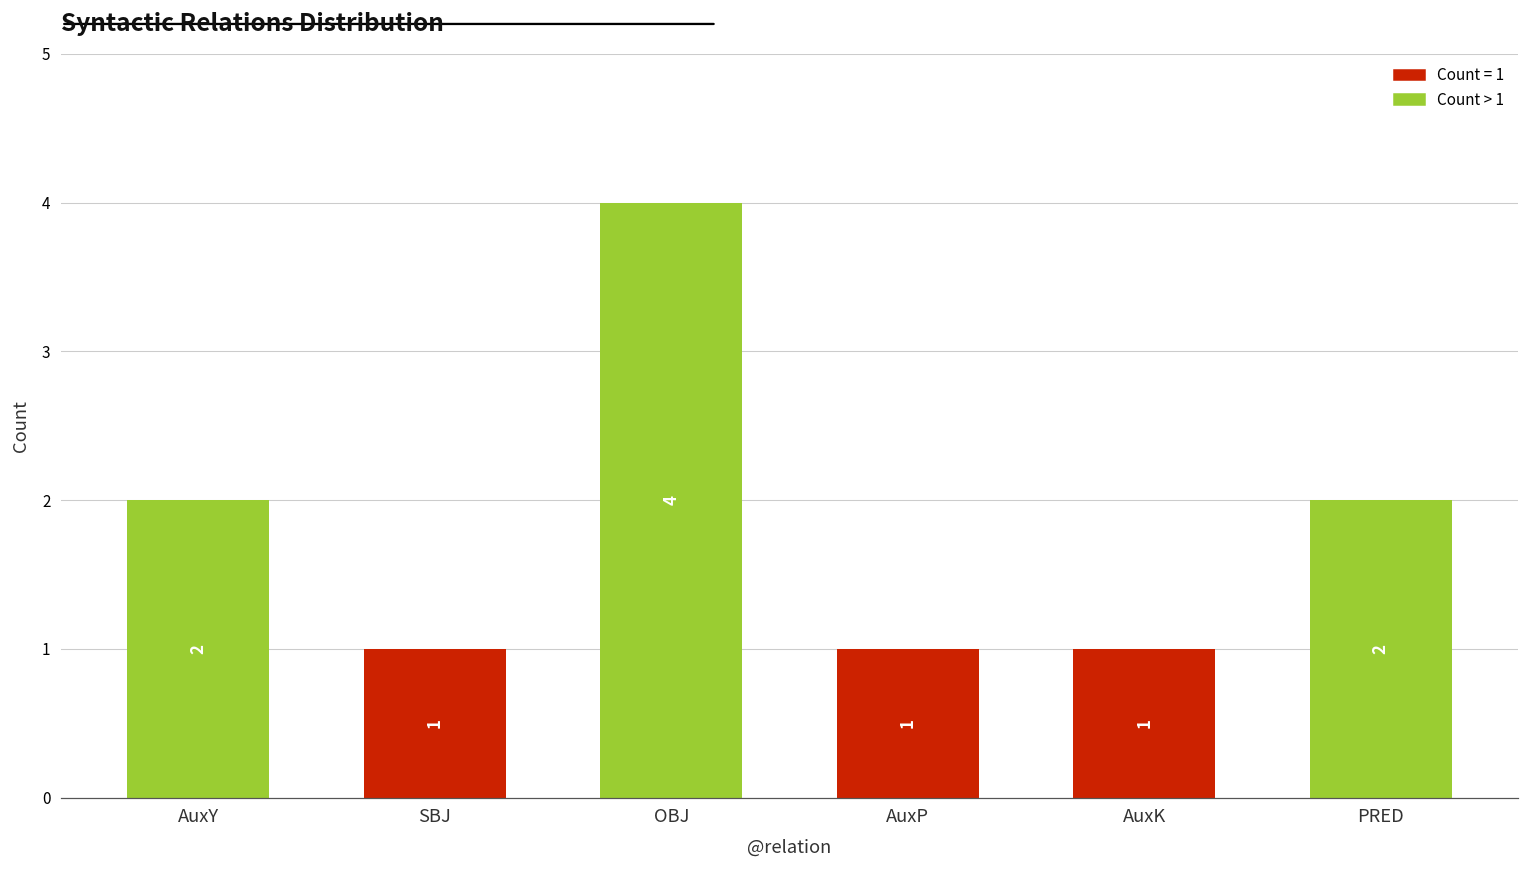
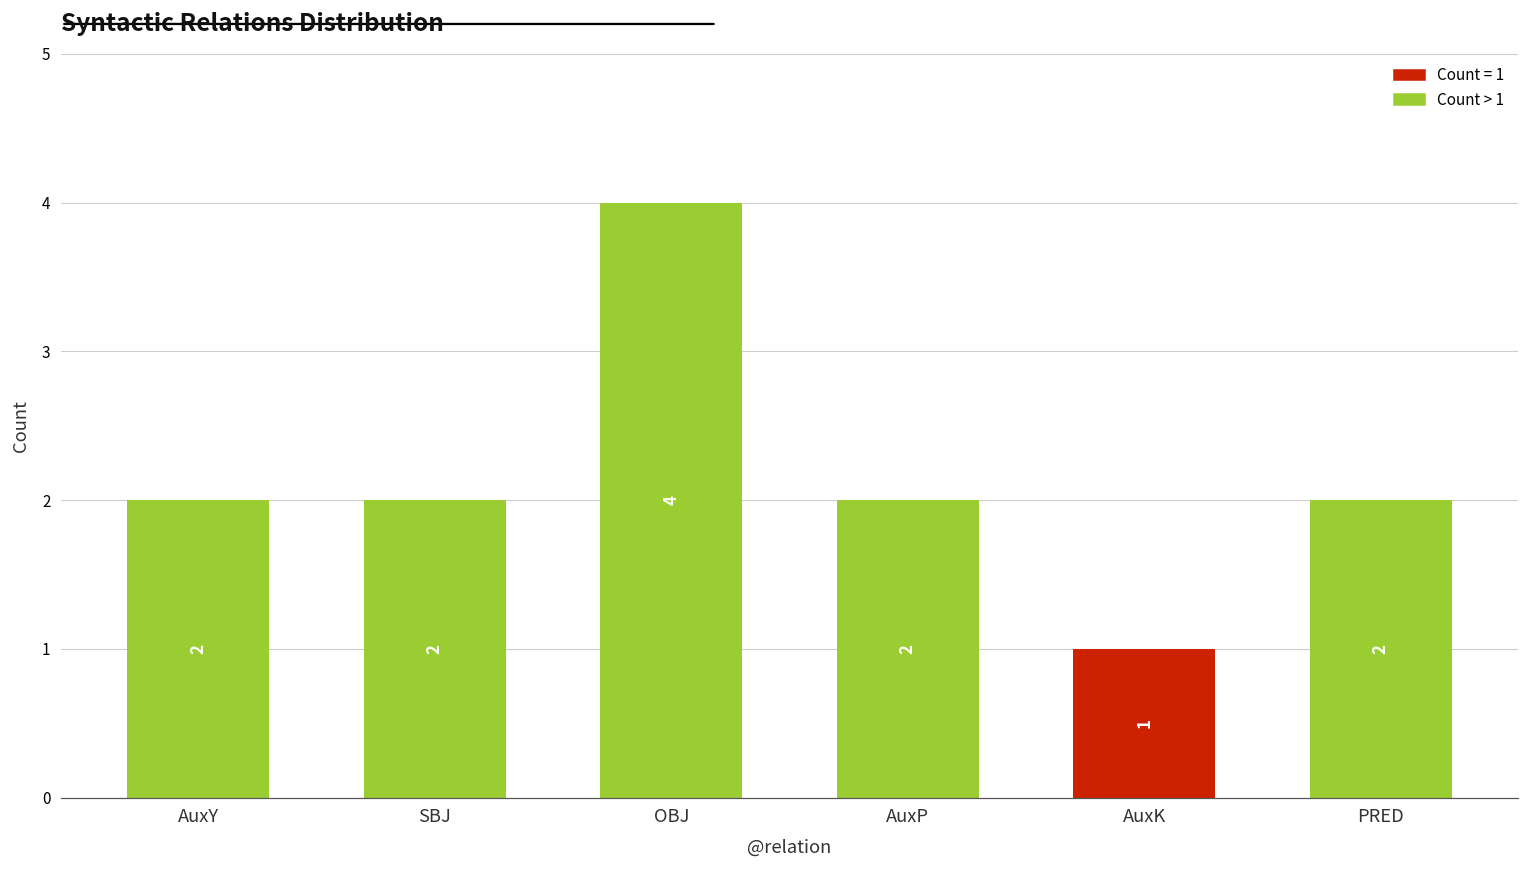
SBJ: 1 -> 2
AuxP: 1 -> 2
